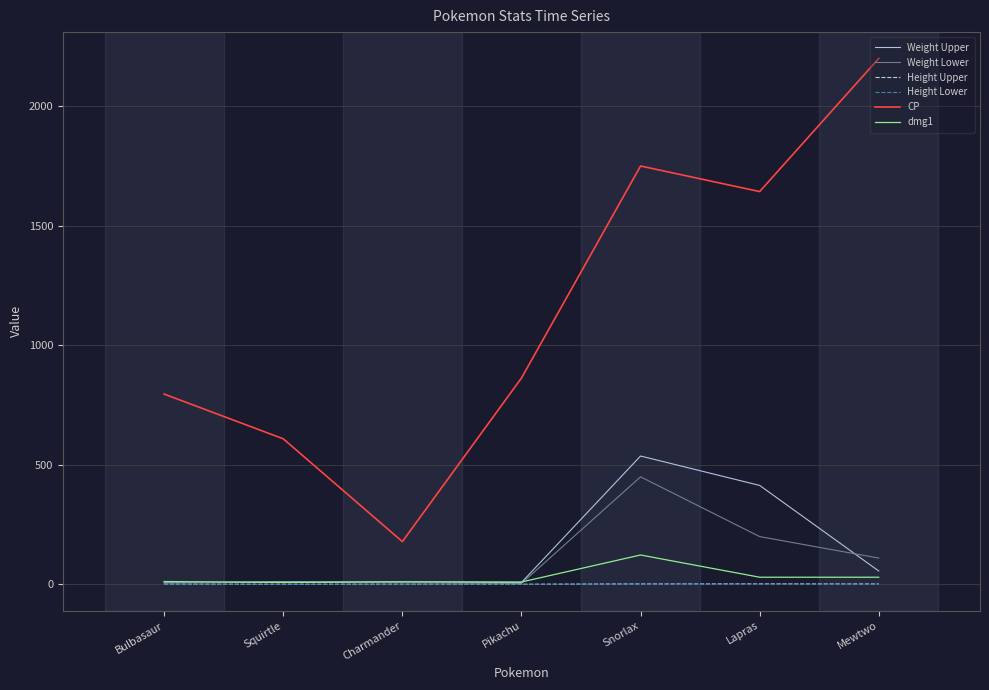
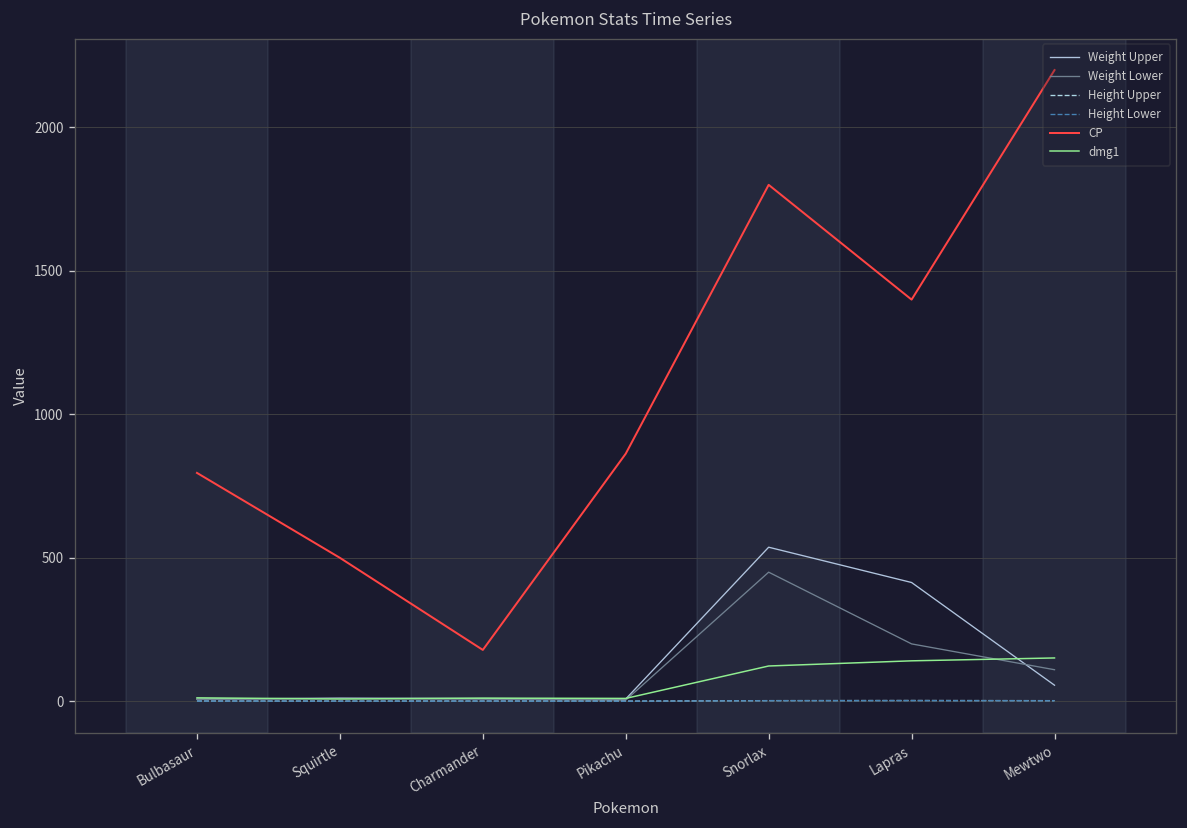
CP, Squirtle: 610 -> 500
CP, Snorlax: 1750 -> 1800
CP, Lapras: 1640 -> 1400
dmg1, Lapras: 30 -> 140
dmg1, Mewtwo: 30 -> 150
